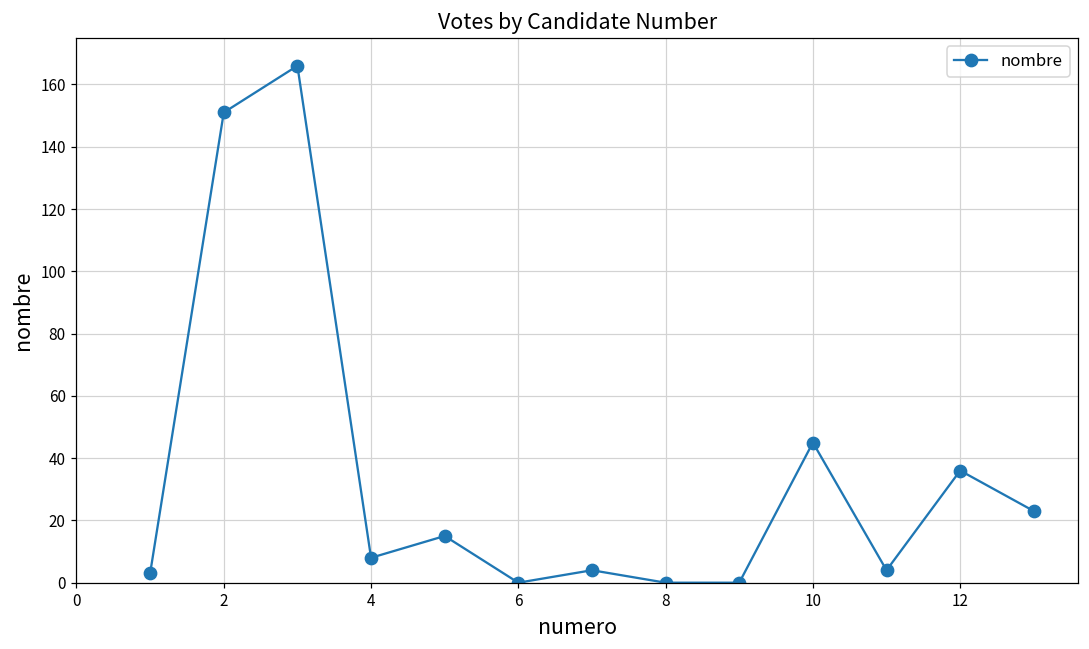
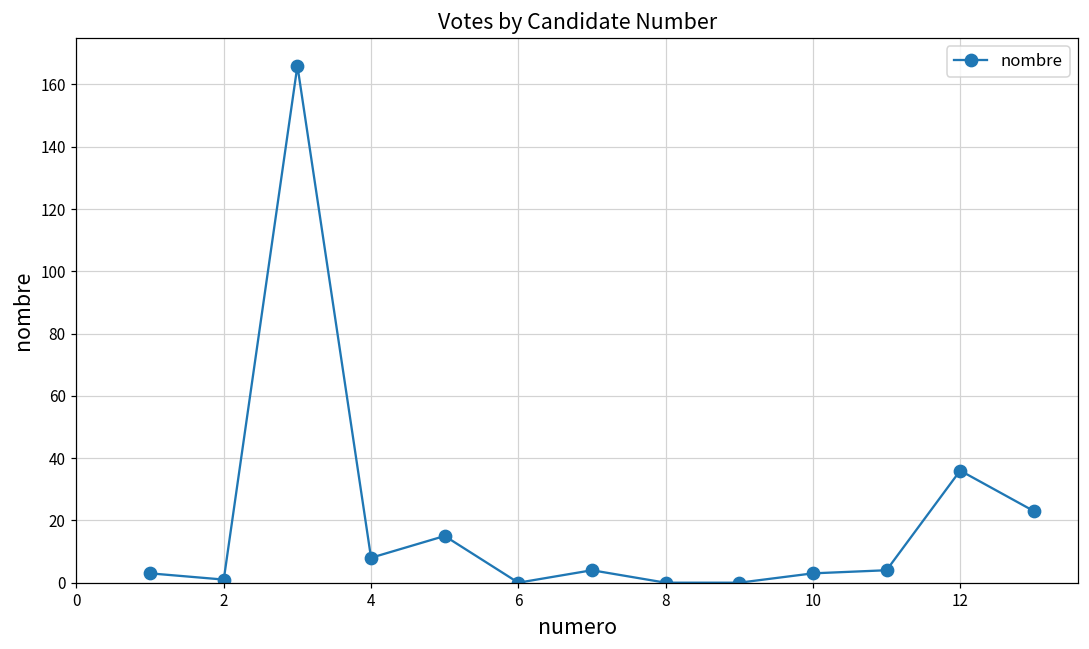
2: 151 -> 1
10: 45 -> 3
